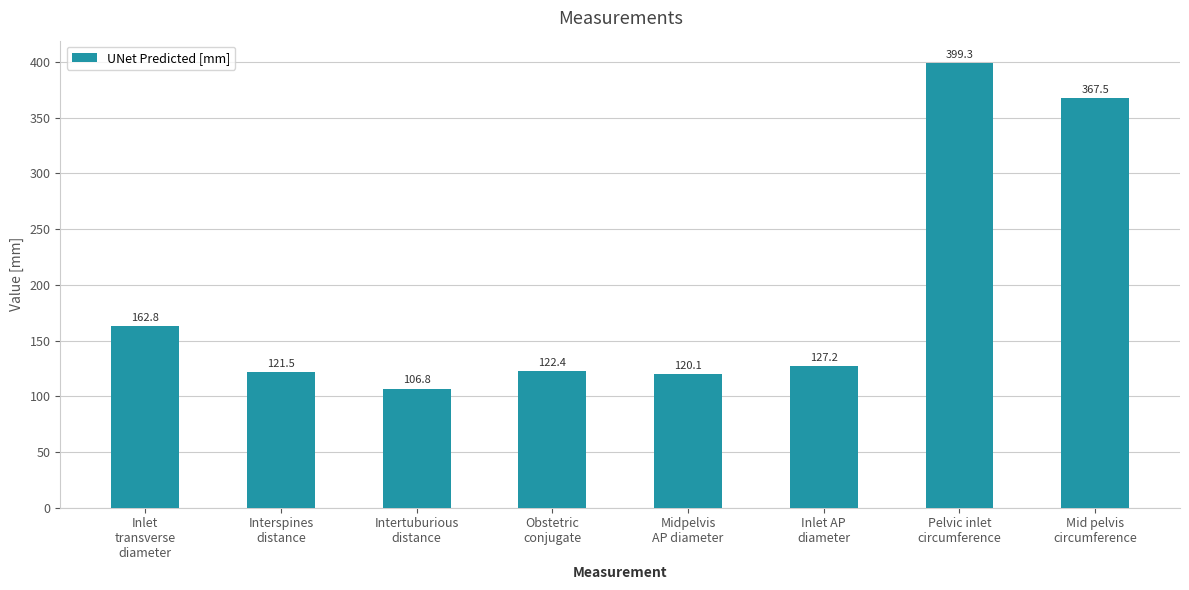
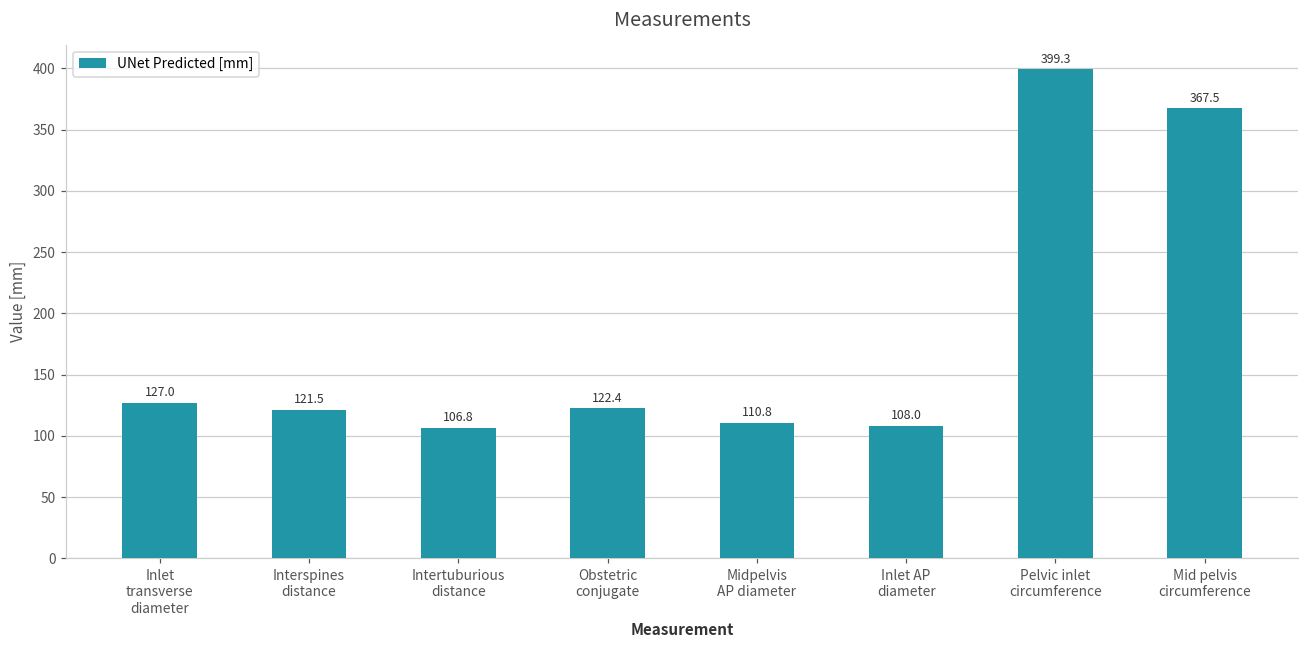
Inlet transverse diameter: 162.8 -> 127.0
Midpelvis AP diameter: 120.1 -> 110.8
Inlet AP diameter: 127.2 -> 108.0
